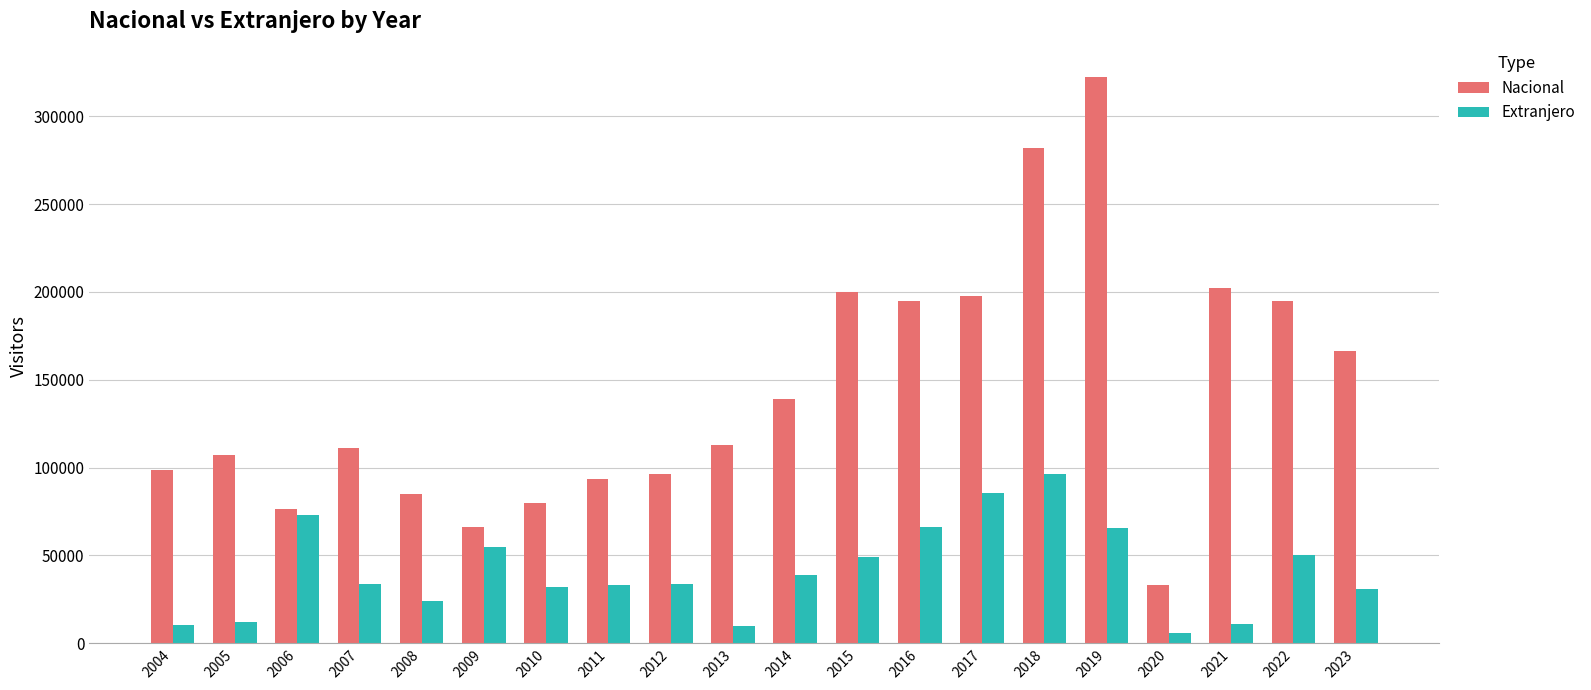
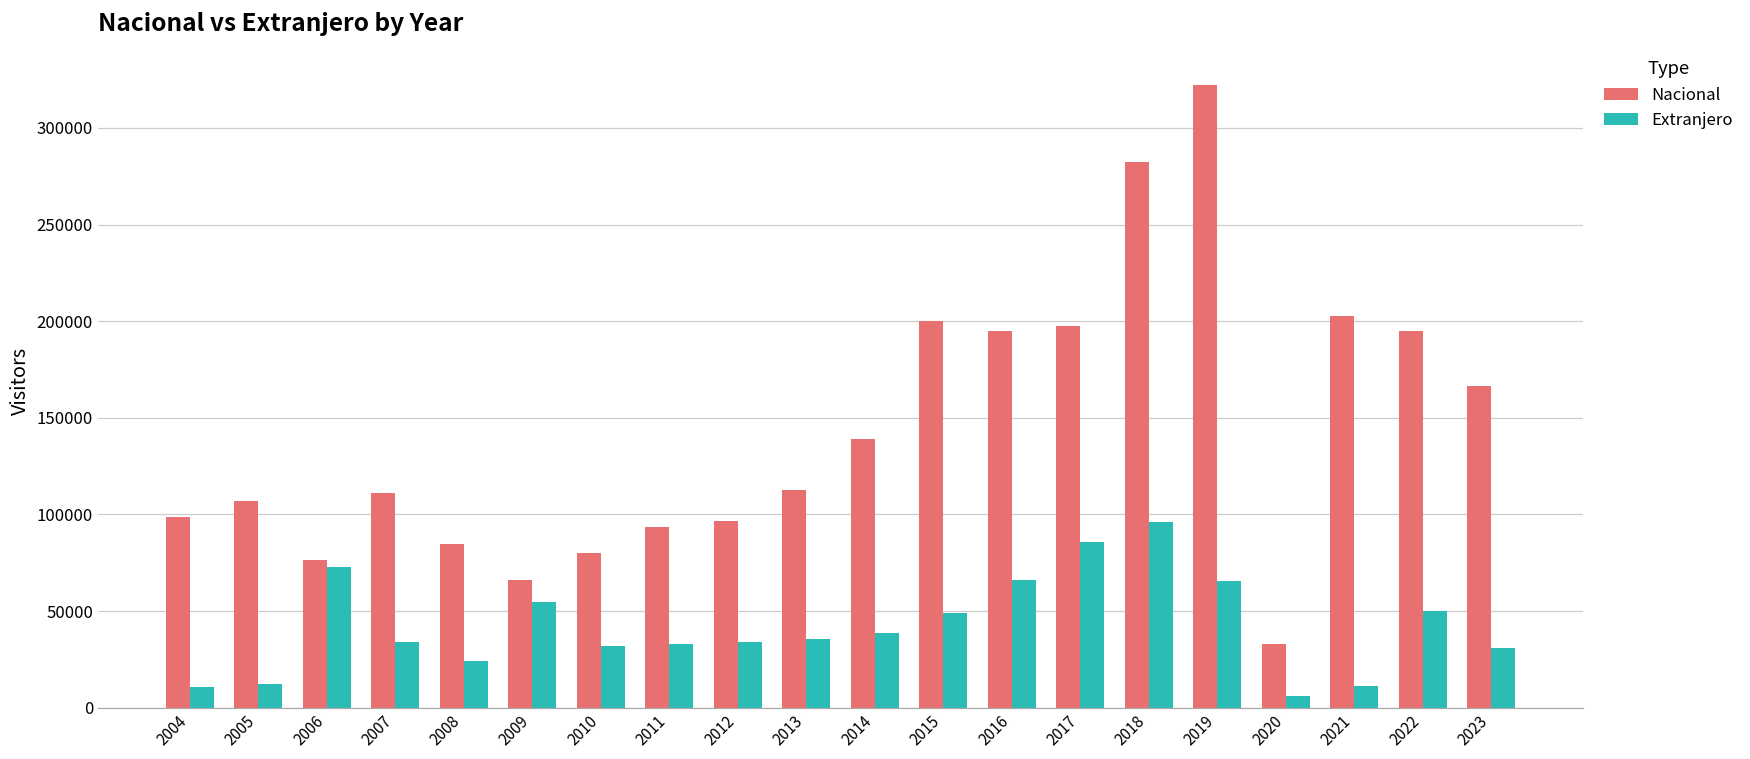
Extranjero, 2013: 10000 -> 36000
